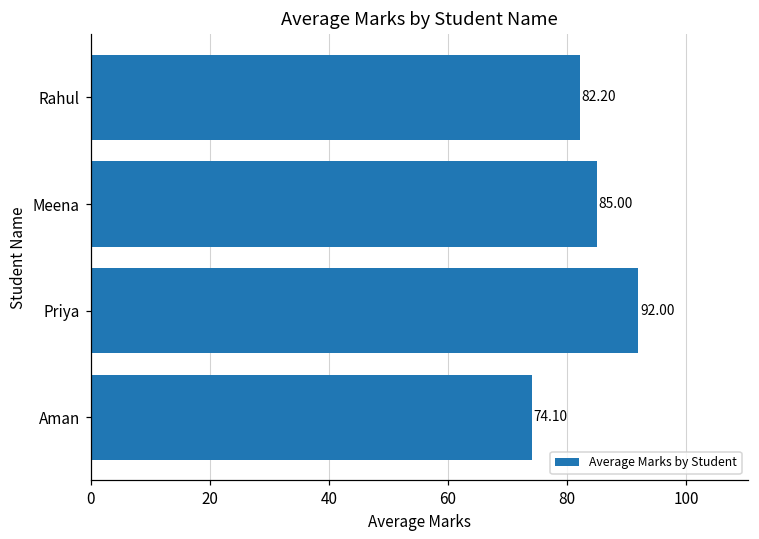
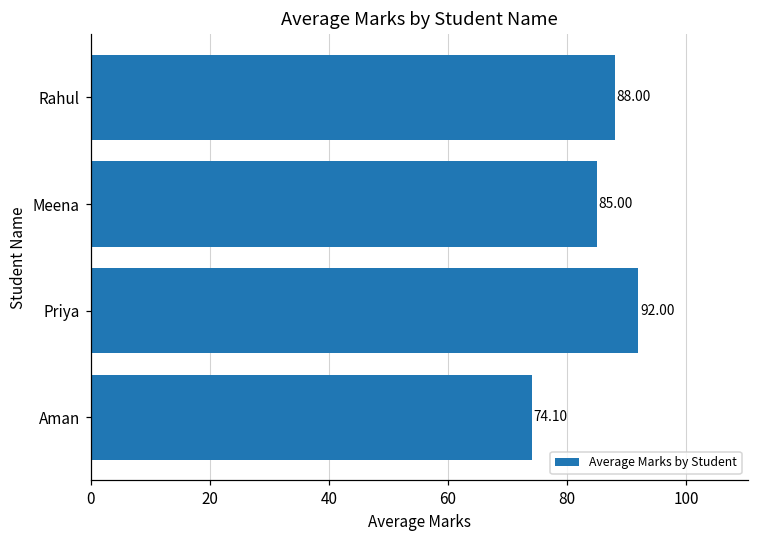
Rahul: 82.20 -> 88.00
